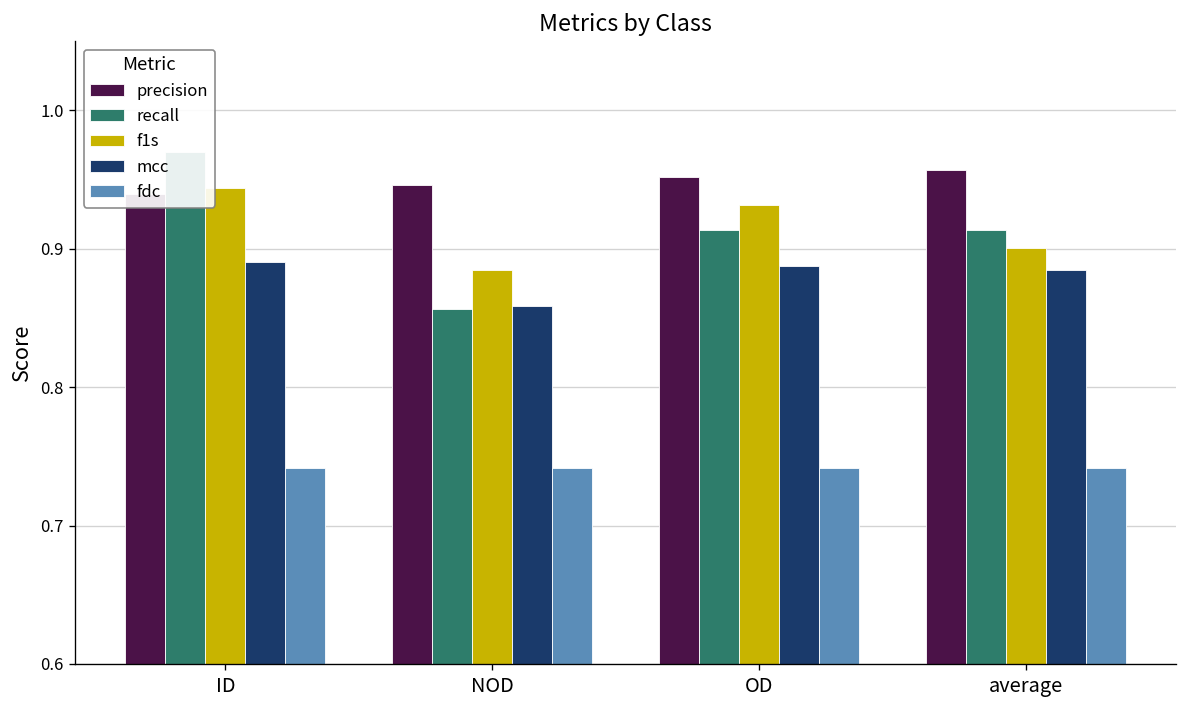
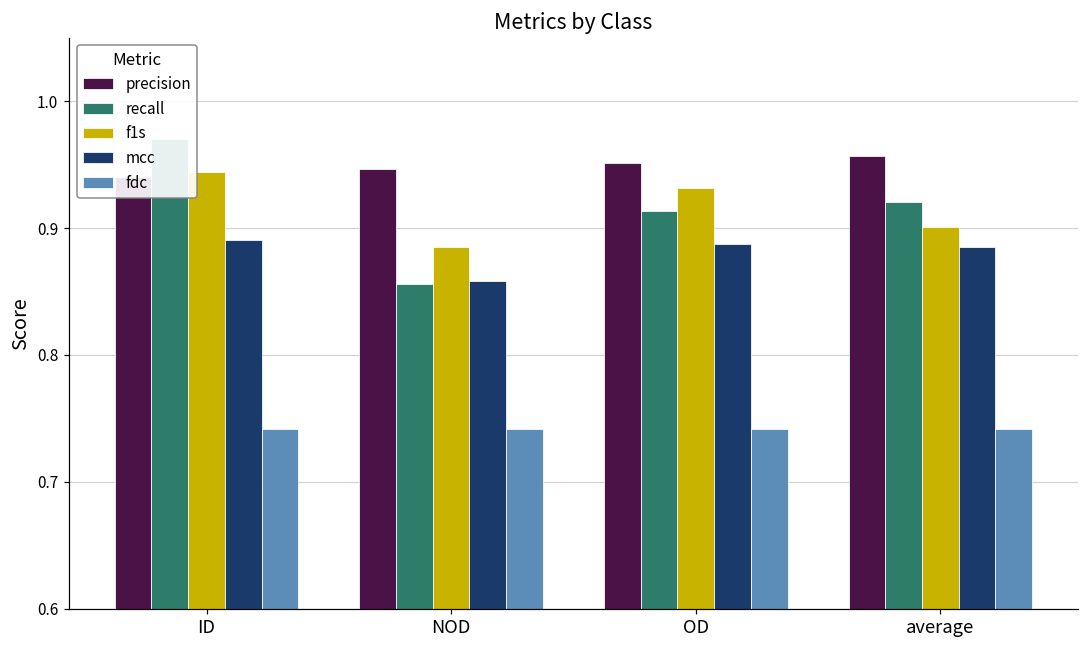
recall, average: 0.913 -> 0.920
